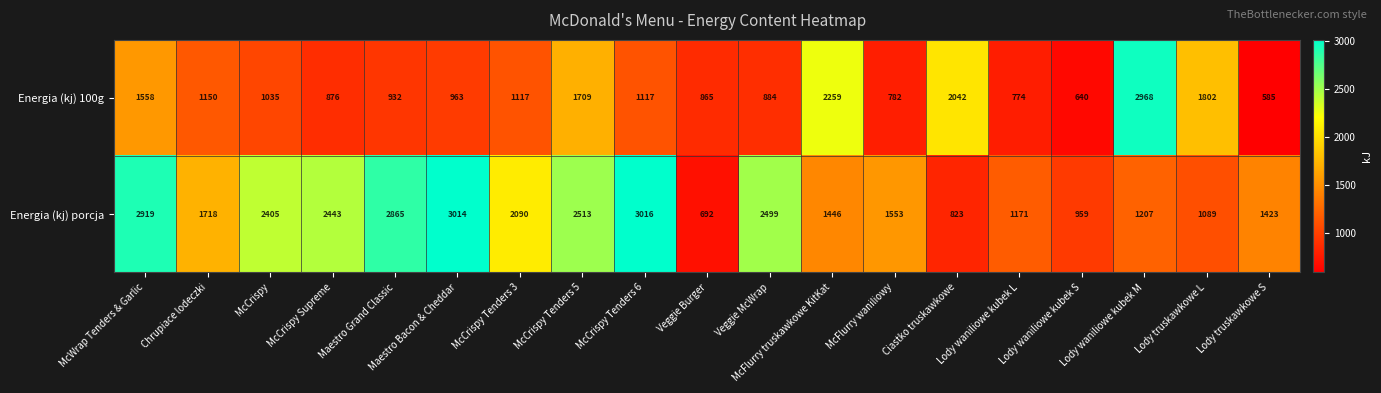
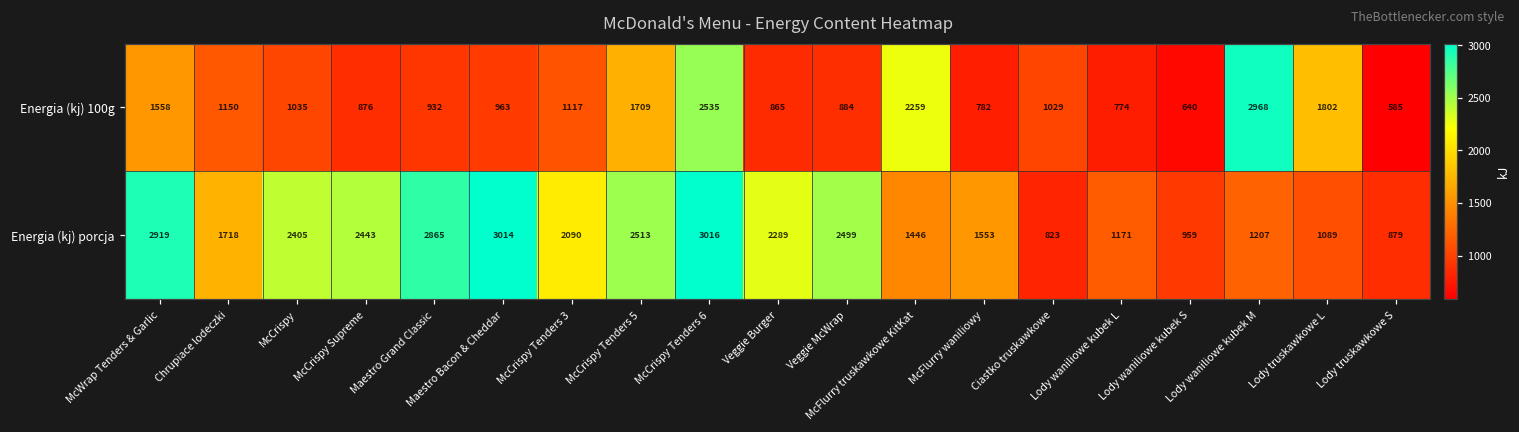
Energia (kj) 100g, McCrispy Tenders 6: 1117 -> 2535
Energia (kj) 100g, Ciastko truskawkowe: 2042 -> 1029
Energia (kj) porcja, Veggie Burger: 692 -> 2289
Energia (kj) porcja, Lody truskawkowe S: 1423 -> 879
